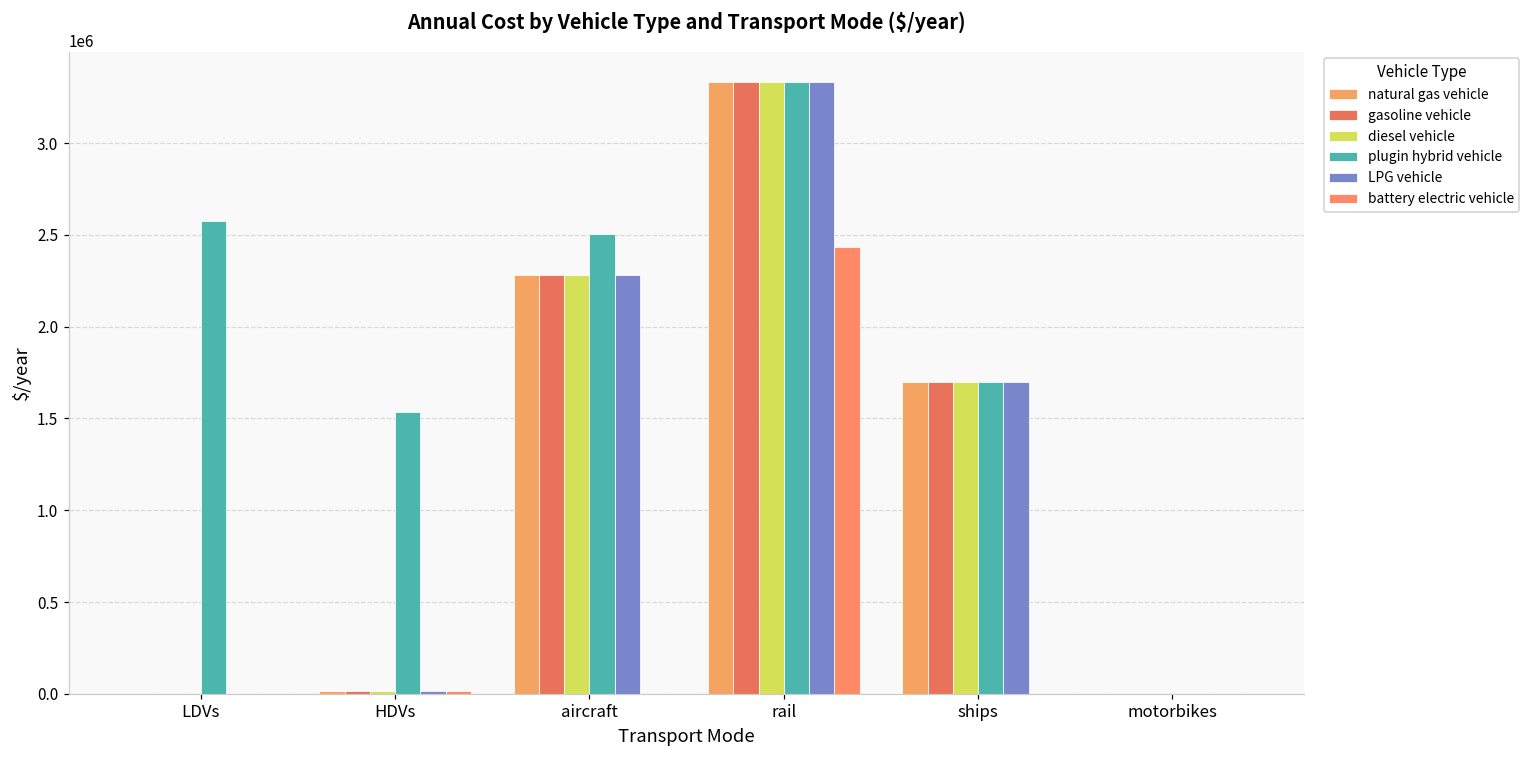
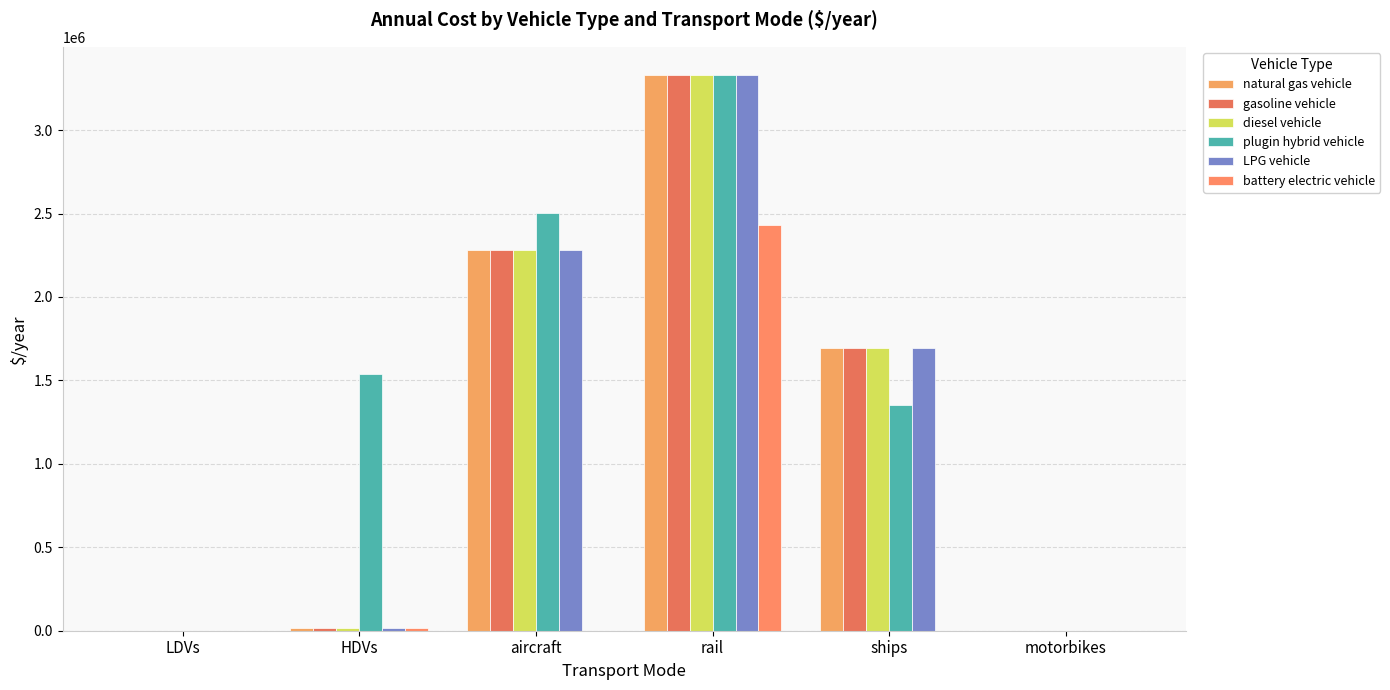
plugin hybrid vehicle, LDVs: 2580000 -> 0
plugin hybrid vehicle, ships: 1700000 -> 1350000
